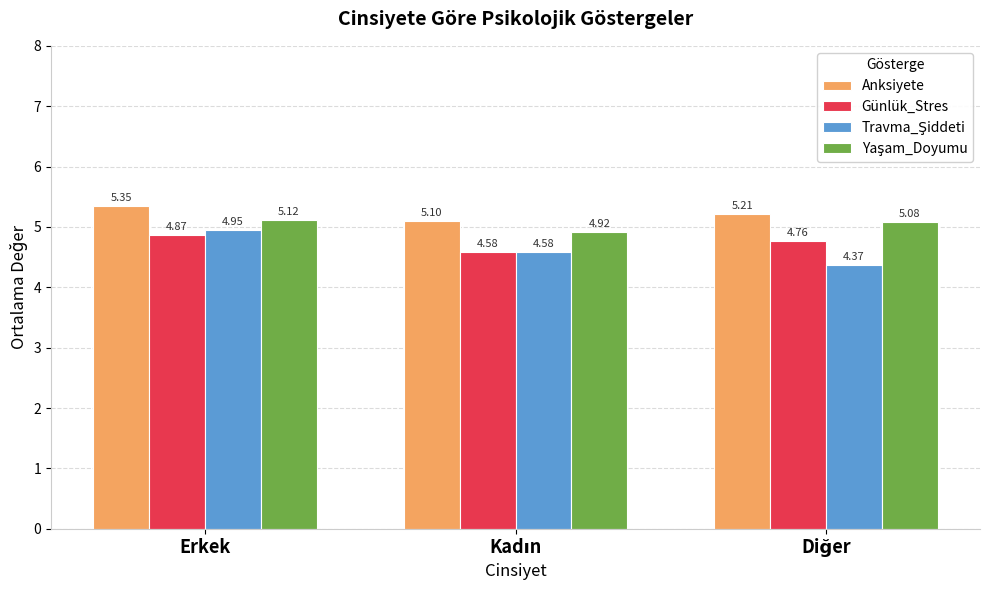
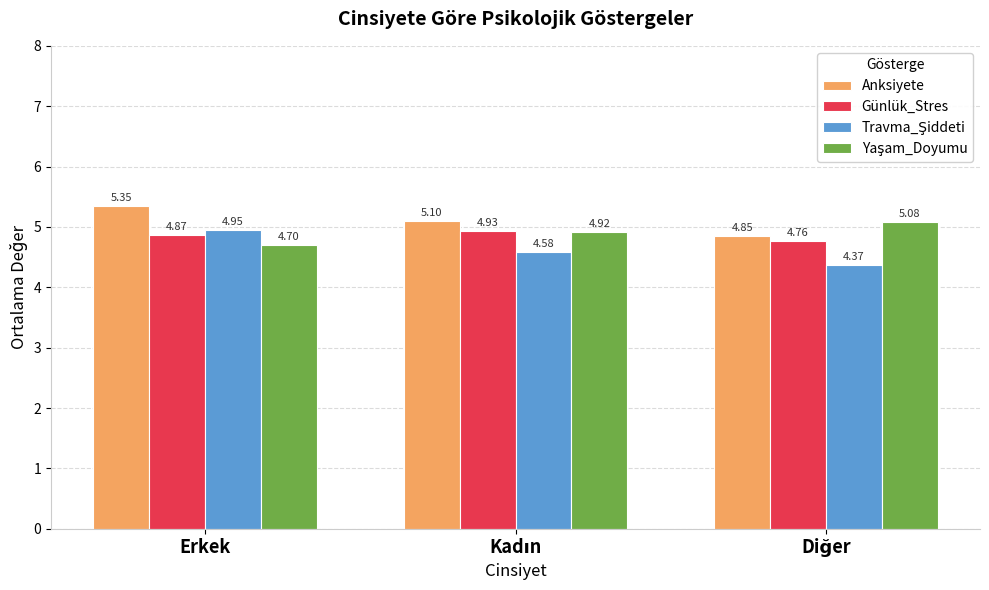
Yaşam_Doyumu, Erkek: 5.12 -> 4.70
Günlük_Stres, Kadın: 4.58 -> 4.93
Anksiyete, Diğer: 5.21 -> 4.85
